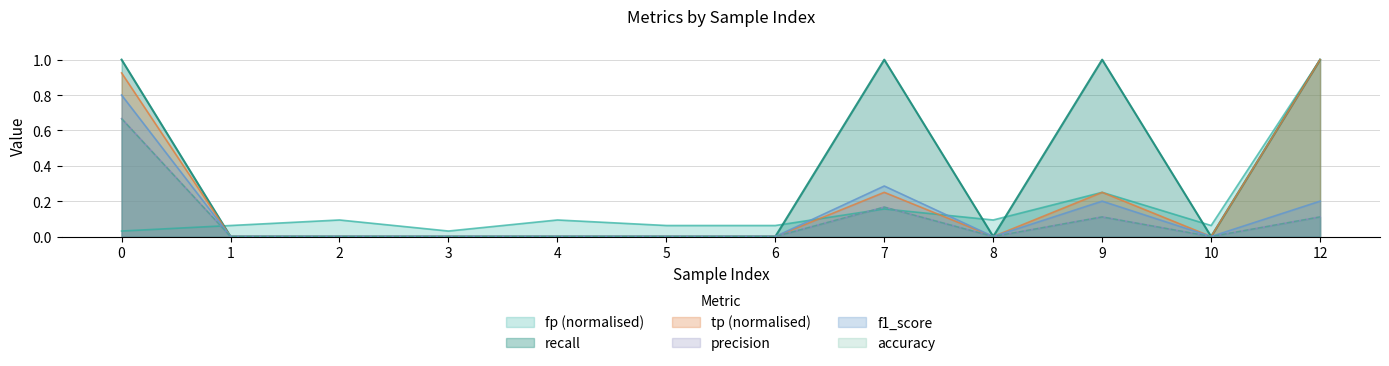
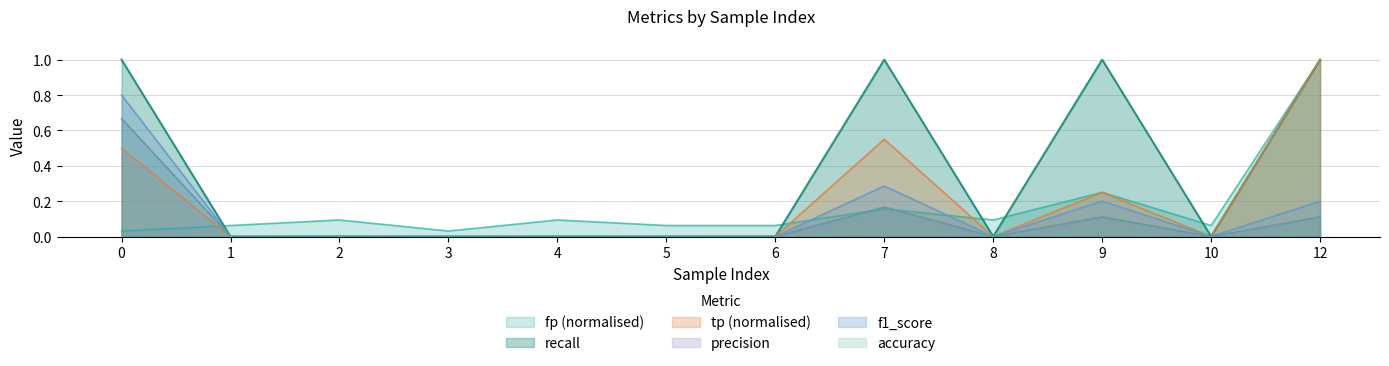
tp (normalised), 0: 0.93 -> 0.50
tp (normalised), 7: 0.25 -> 0.55
